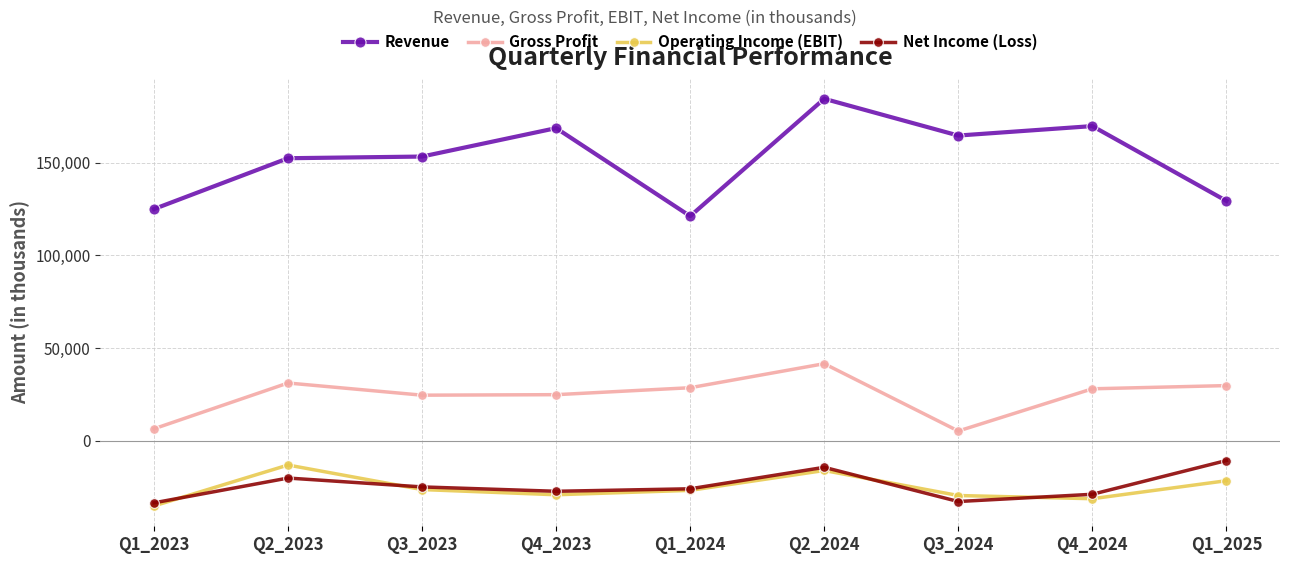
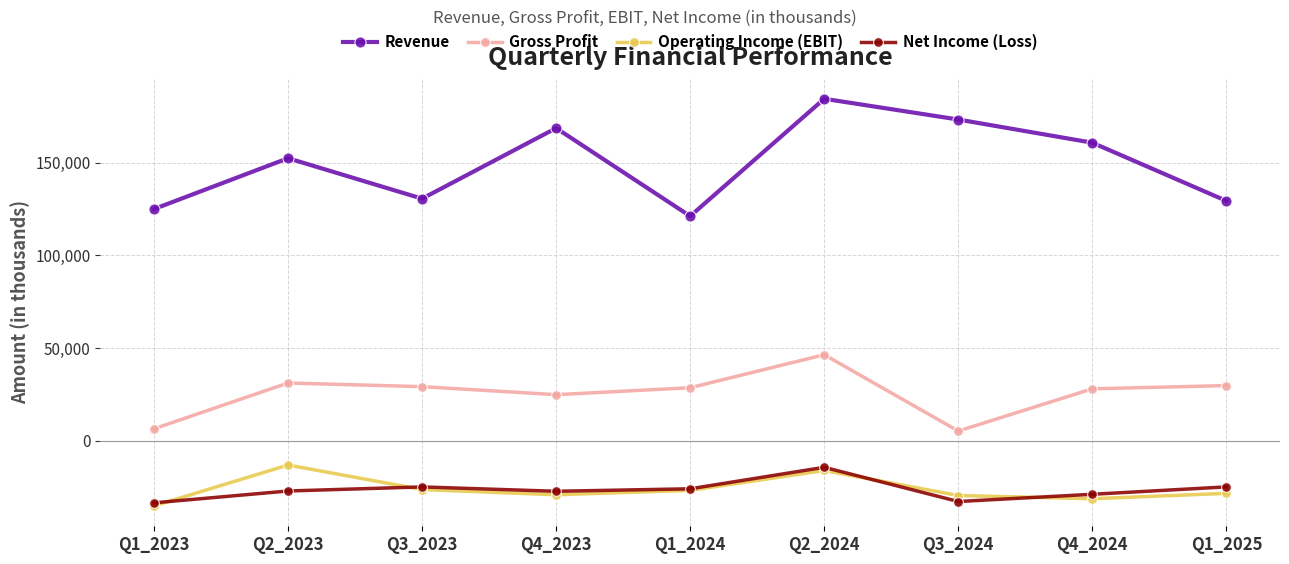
Net Income (Loss), Q2_2023: -20,000 -> -27,000
Revenue, Q3_2023: 153,000 -> 131,000
Gross Profit, Q3_2023: 25,000 -> 29,000
Gross Profit, Q2_2024: 42,000 -> 46,000
Revenue, Q3_2024: 165,000 -> 173,000
Revenue, Q4_2024: 170,000 -> 161,000
Operating Income (EBIT), Q1_2025: -22,000 -> -29,000
Net Income (Loss), Q1_2025: -11,000 -> -25,000
